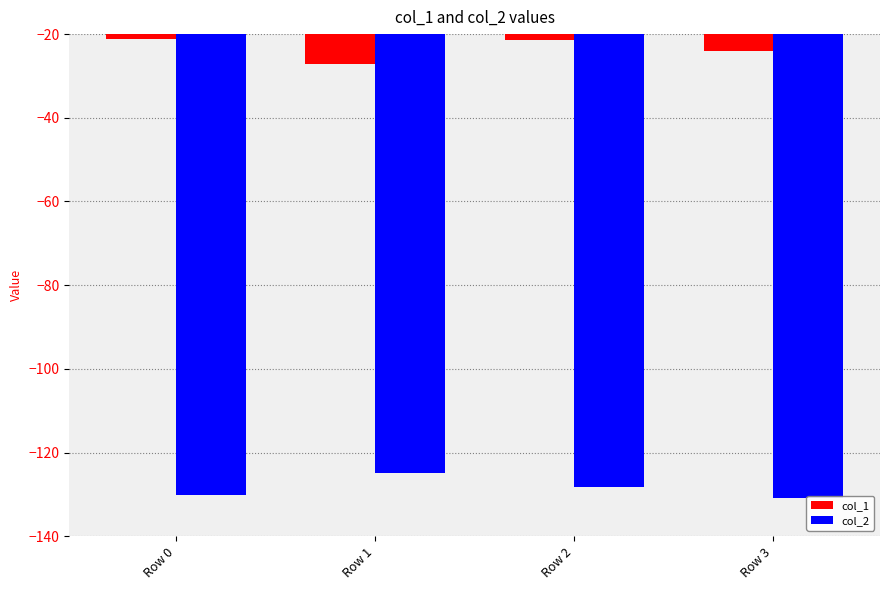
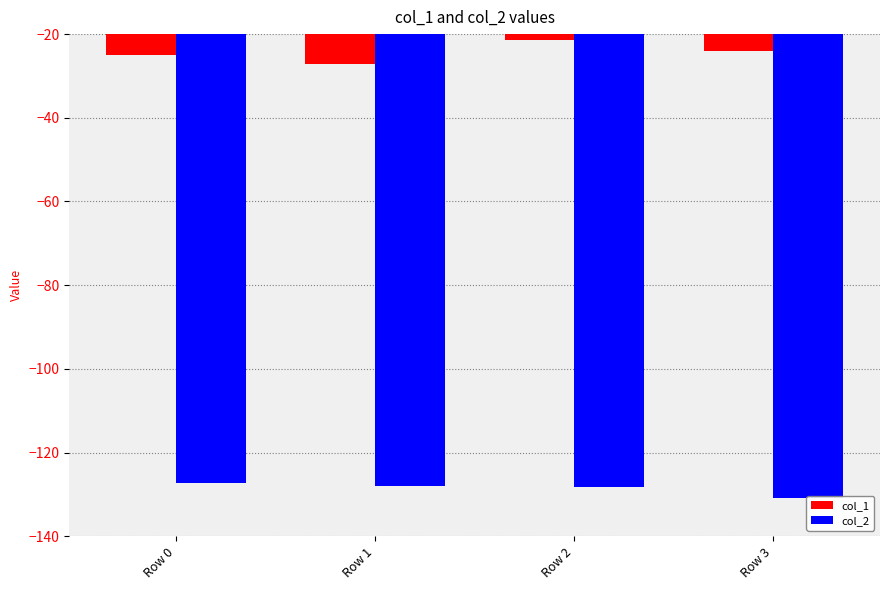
col_1, Row 0: -21 -> -25
col_2, Row 0: -130 -> -127
col_2, Row 1: -125 -> -128
